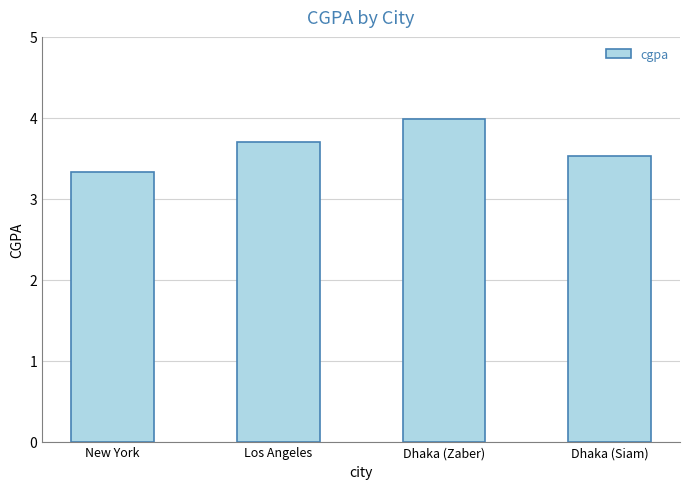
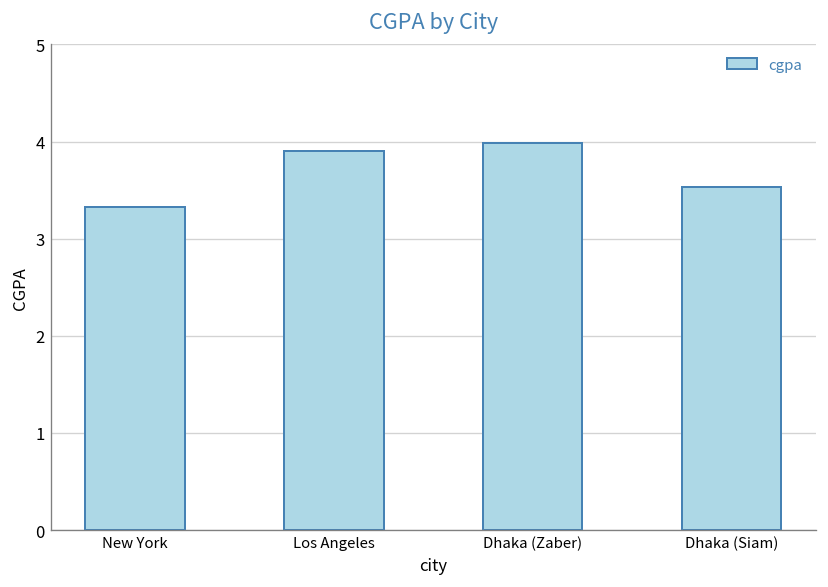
Los Angeles: 3.7 -> 3.9
